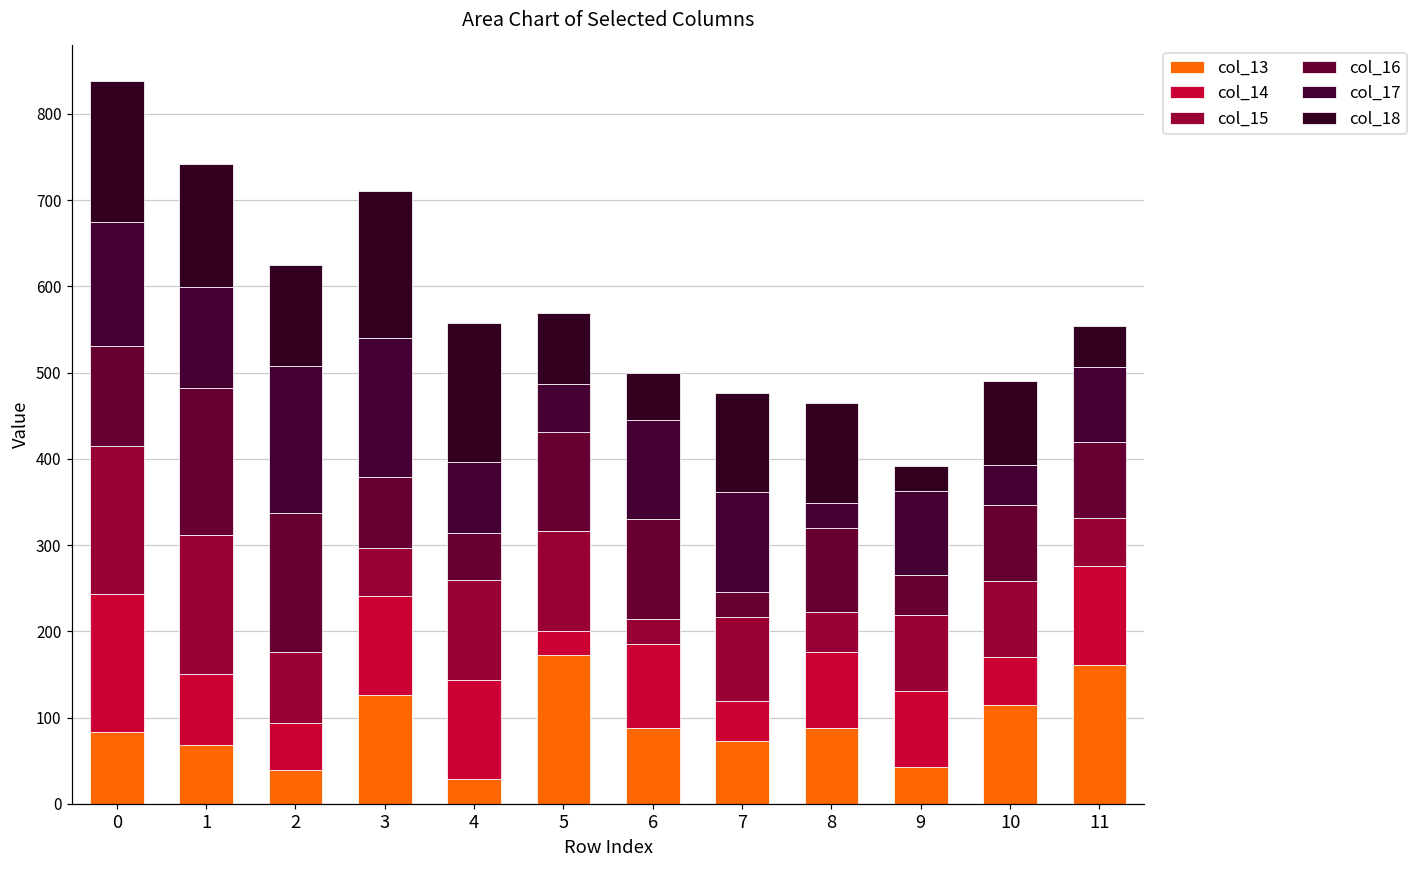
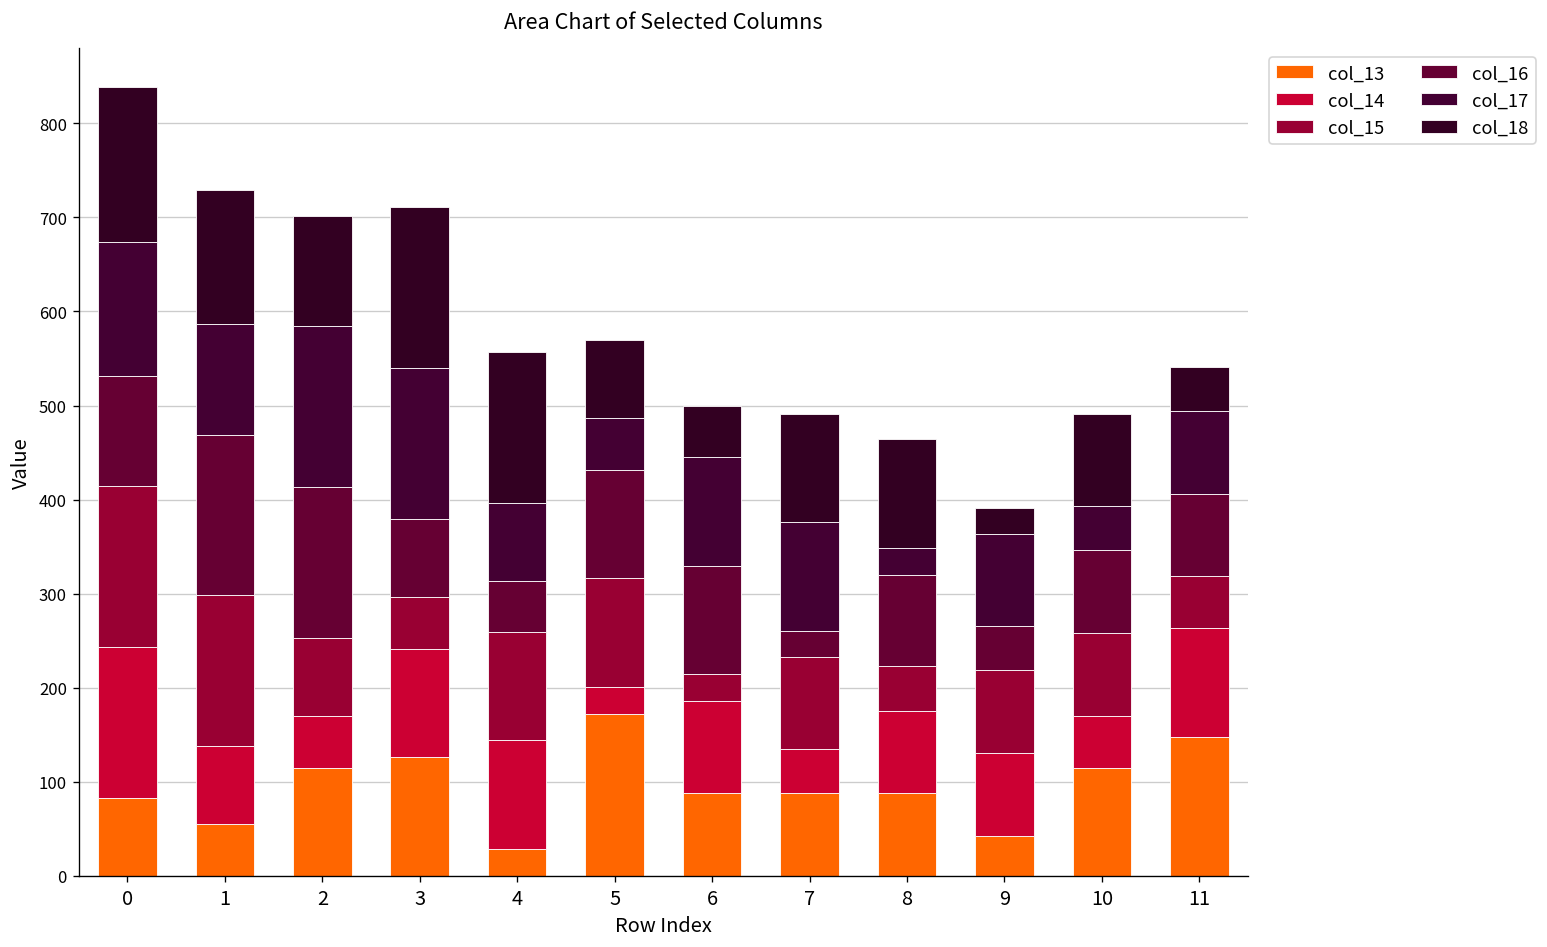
col_13, 1: 70 -> 50
col_13, 2: 40 -> 120
col_13, 7: 70 -> 90
col_13, 11: 160 -> 150
